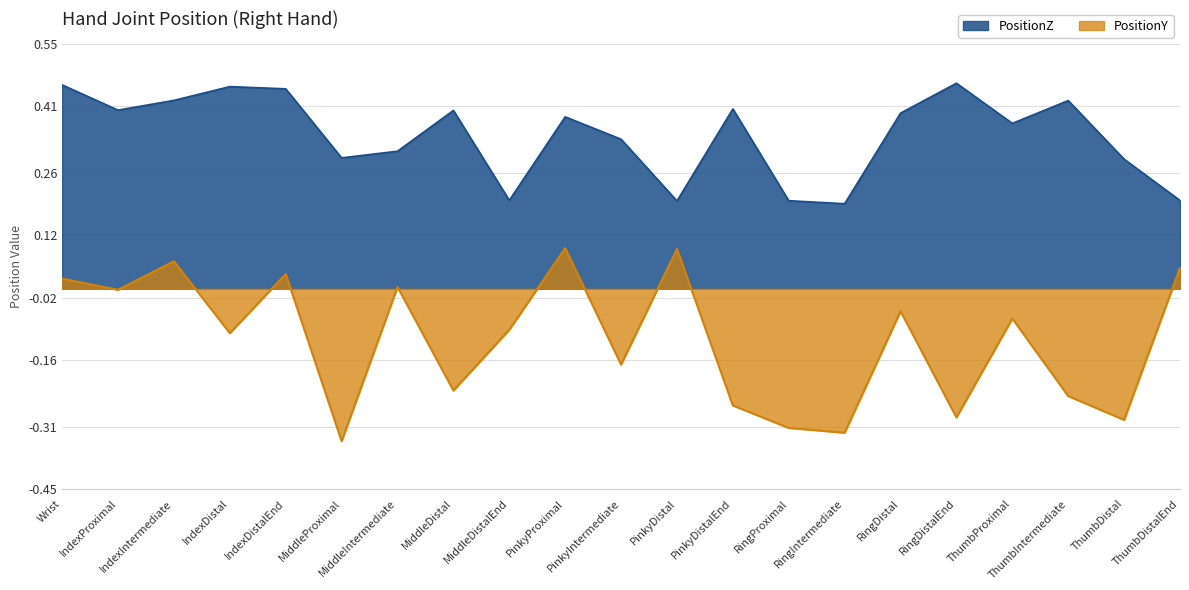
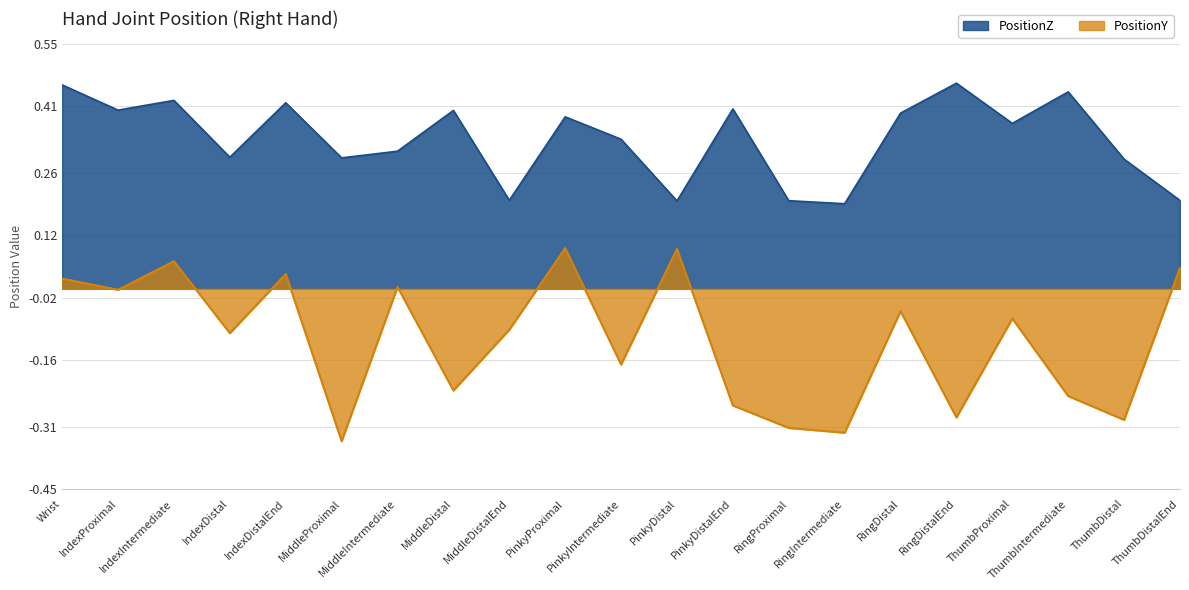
PositionZ, IndexDistal: 0.45 -> 0.30
PositionZ, IndexDistalEnd: 0.45 -> 0.42
PositionZ, ThumbIntermediate: 0.42 -> 0.44
